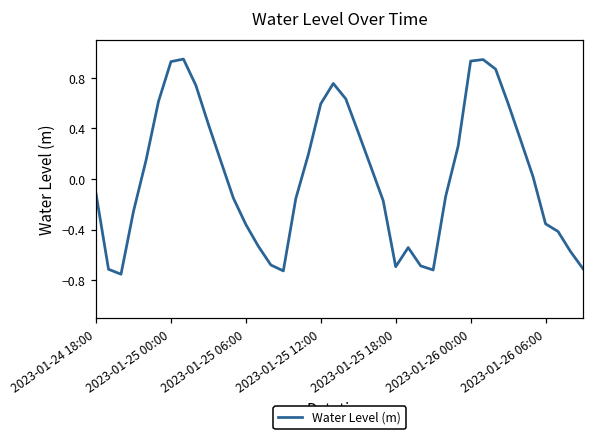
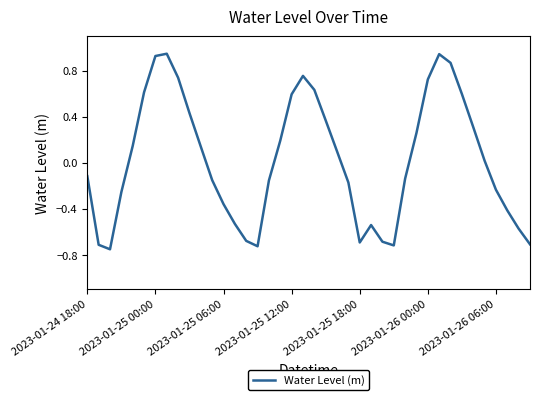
2023-01-26 00:00: 0.93 -> 0.72
2023-01-26 06:00: -0.35 -> -0.24
